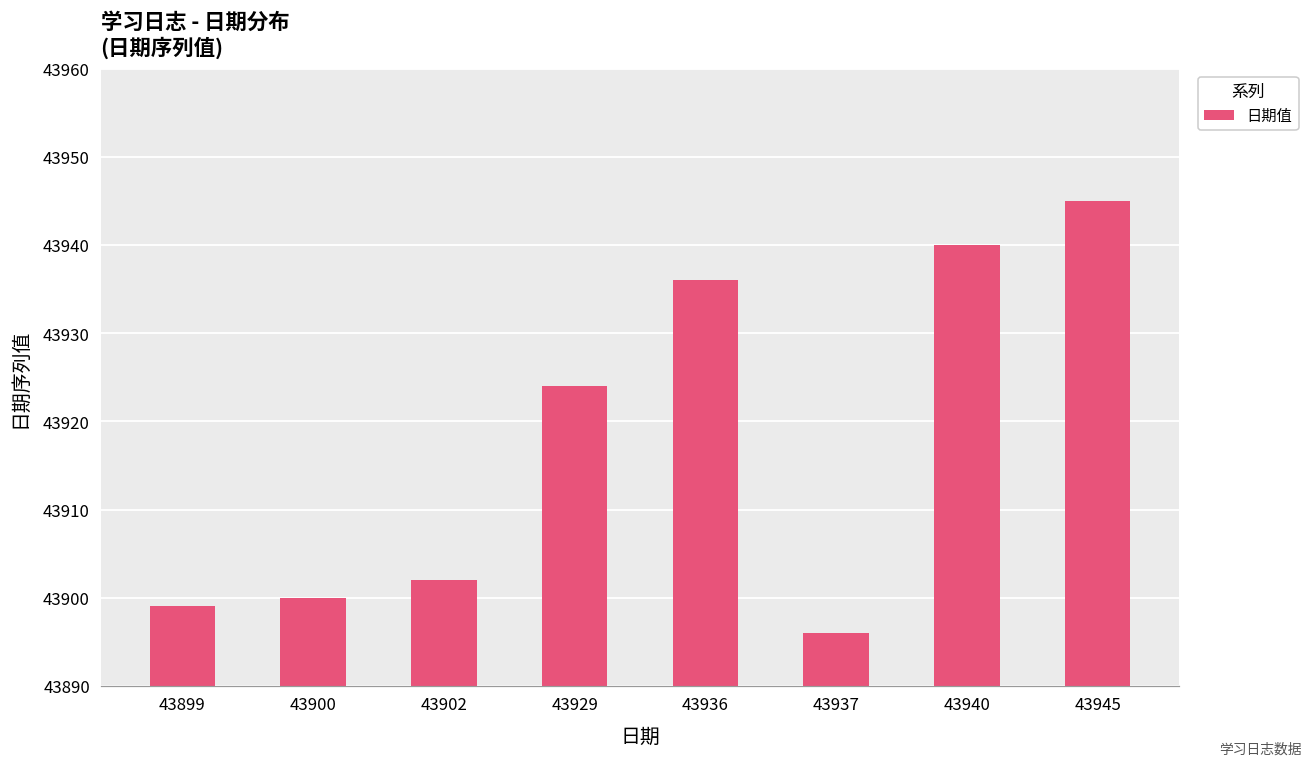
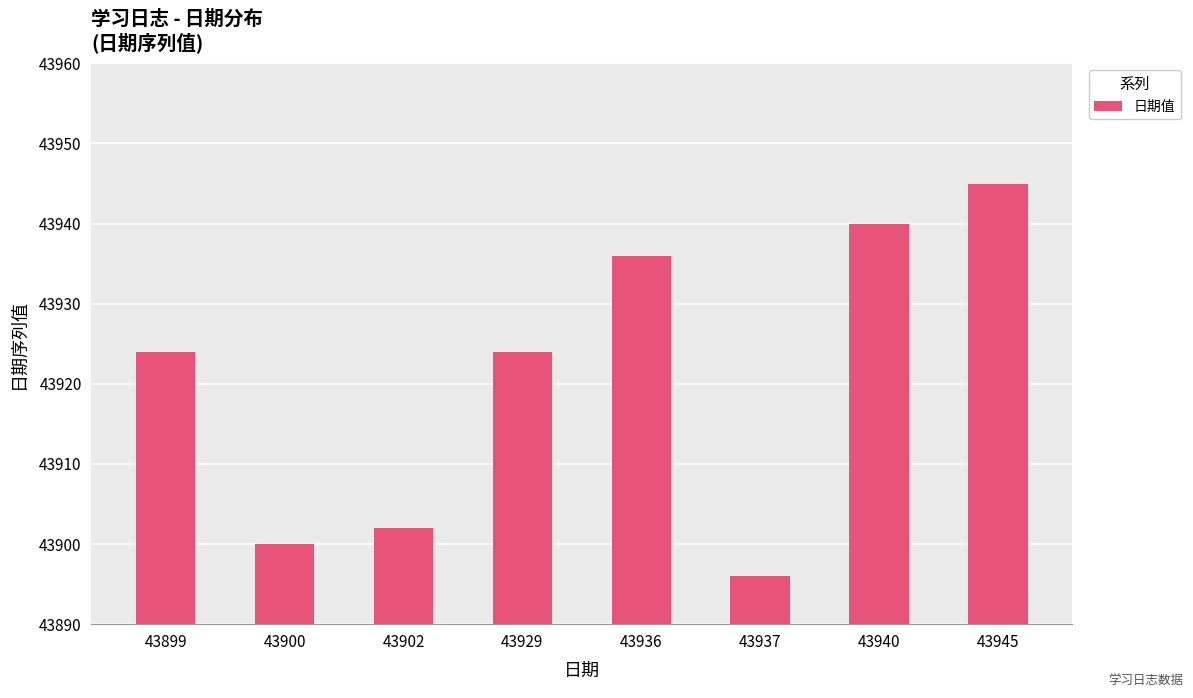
43899: 43899 -> 43924
